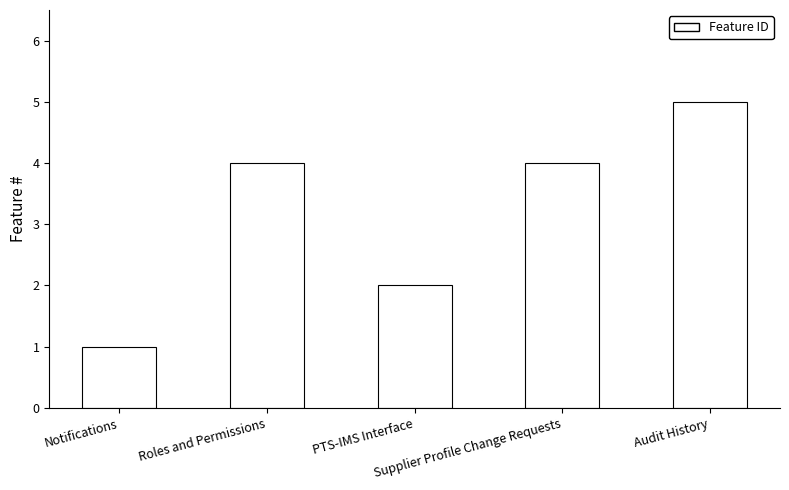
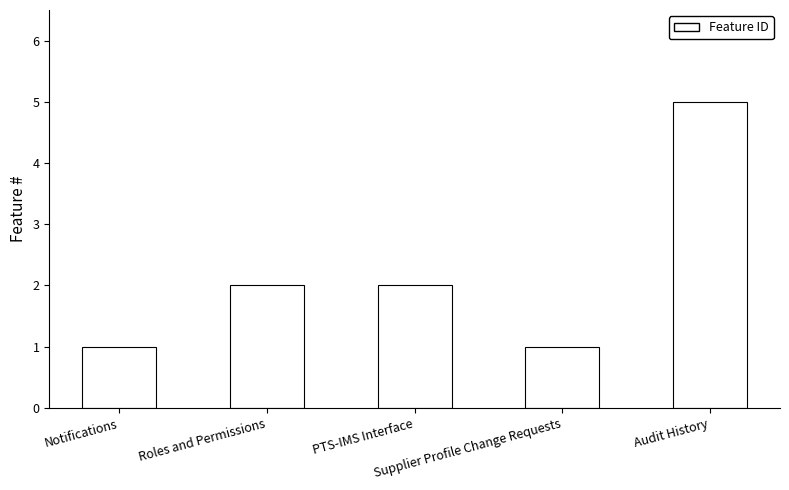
Roles and Permissions: 4 -> 2
Supplier Profile Change Requests: 4 -> 1
